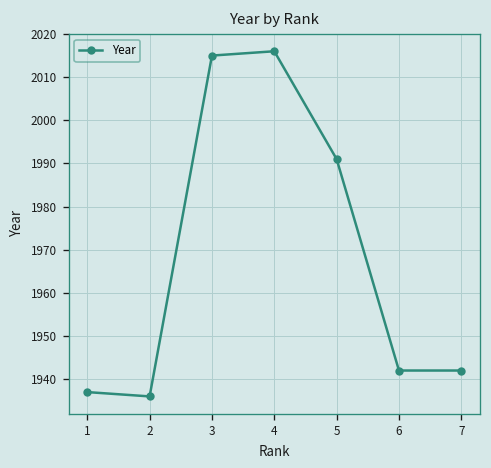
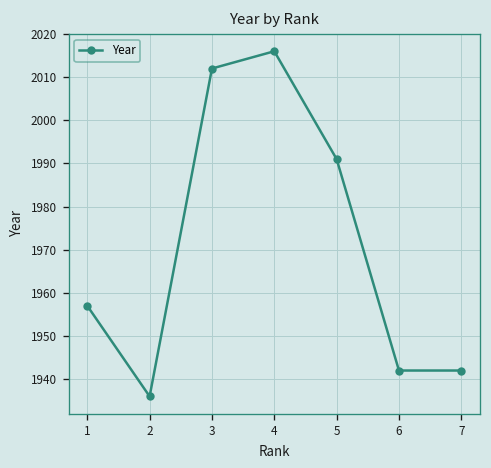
1: 1937 -> 1957
3: 2015 -> 2012
